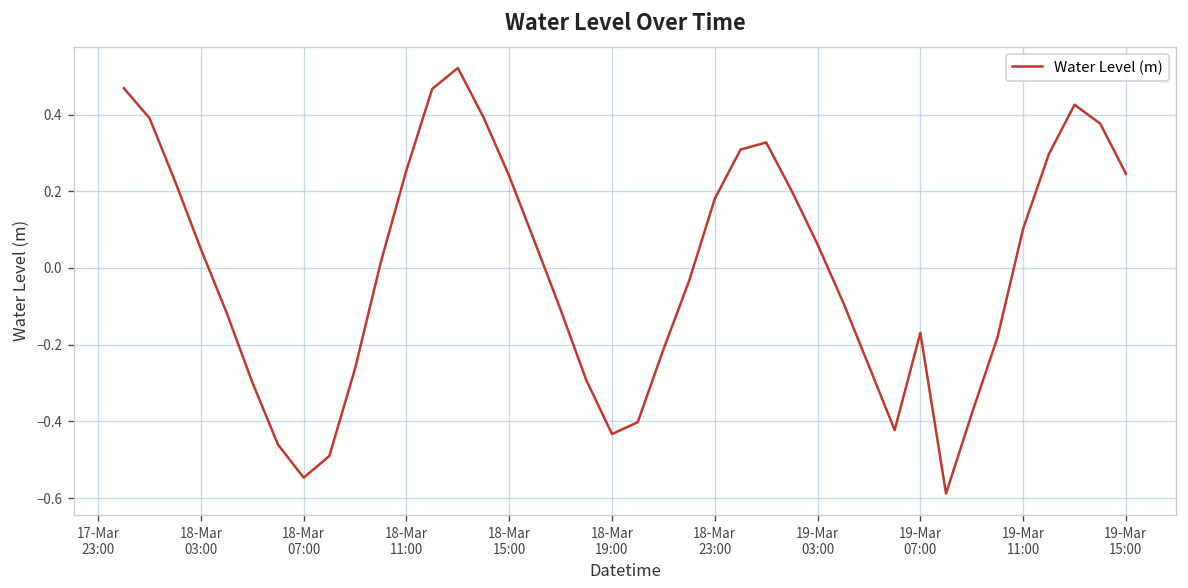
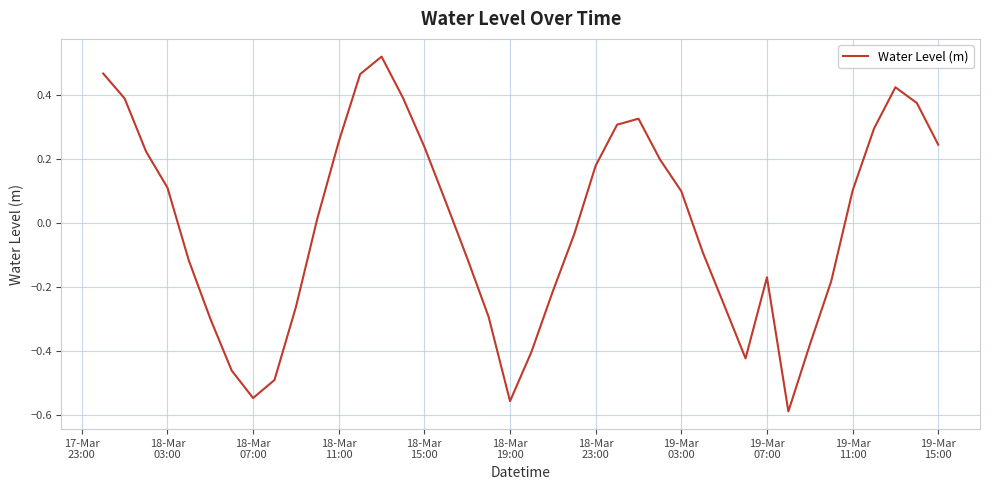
18-Mar 03:00: 0.05 -> 0.11
18-Mar 19:00: -0.43 -> -0.56
19-Mar 03:00: 0.06 -> 0.10
